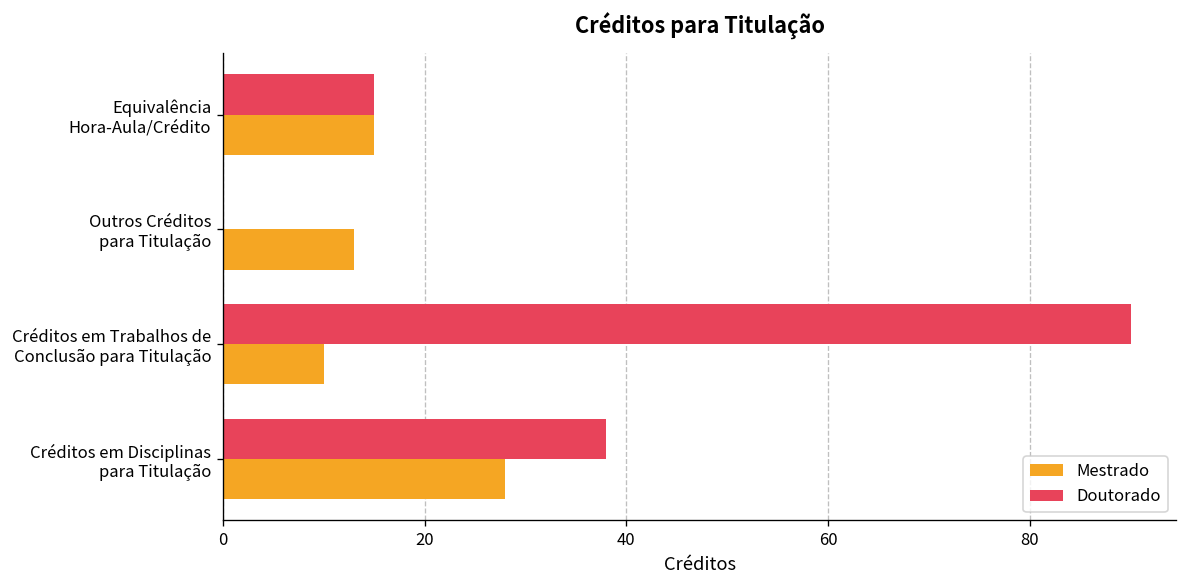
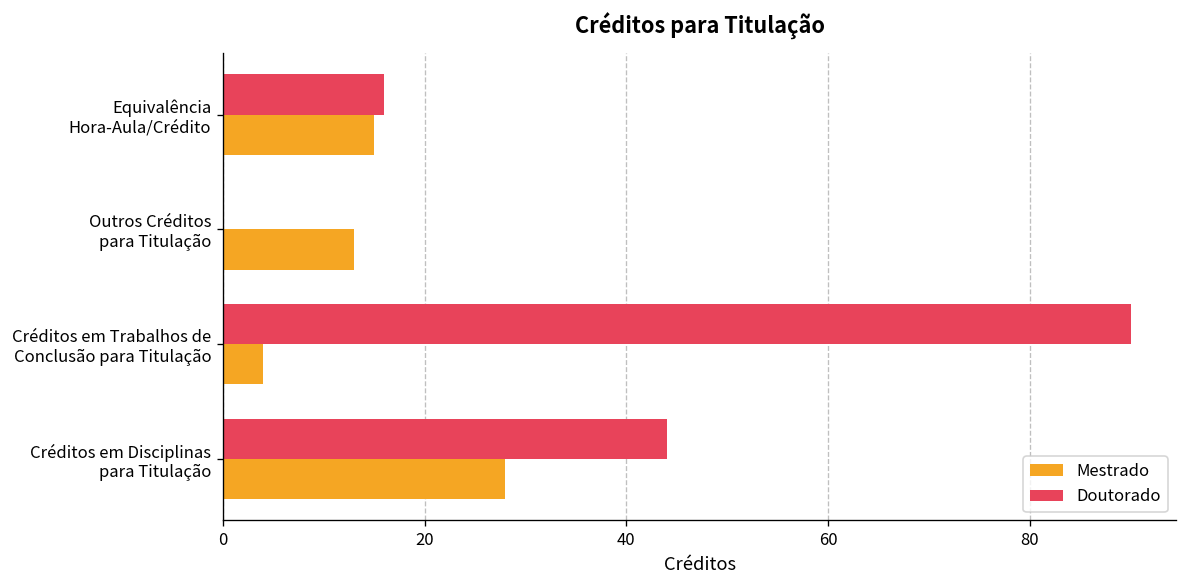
Doutorado, Equivalência Hora-Aula/Crédito: 15 -> 16
Mestrado, Créditos em Trabalhos de Conclusão para Titulação: 10 -> 4
Doutorado, Créditos em Disciplinas para Titulação: 38 -> 44
